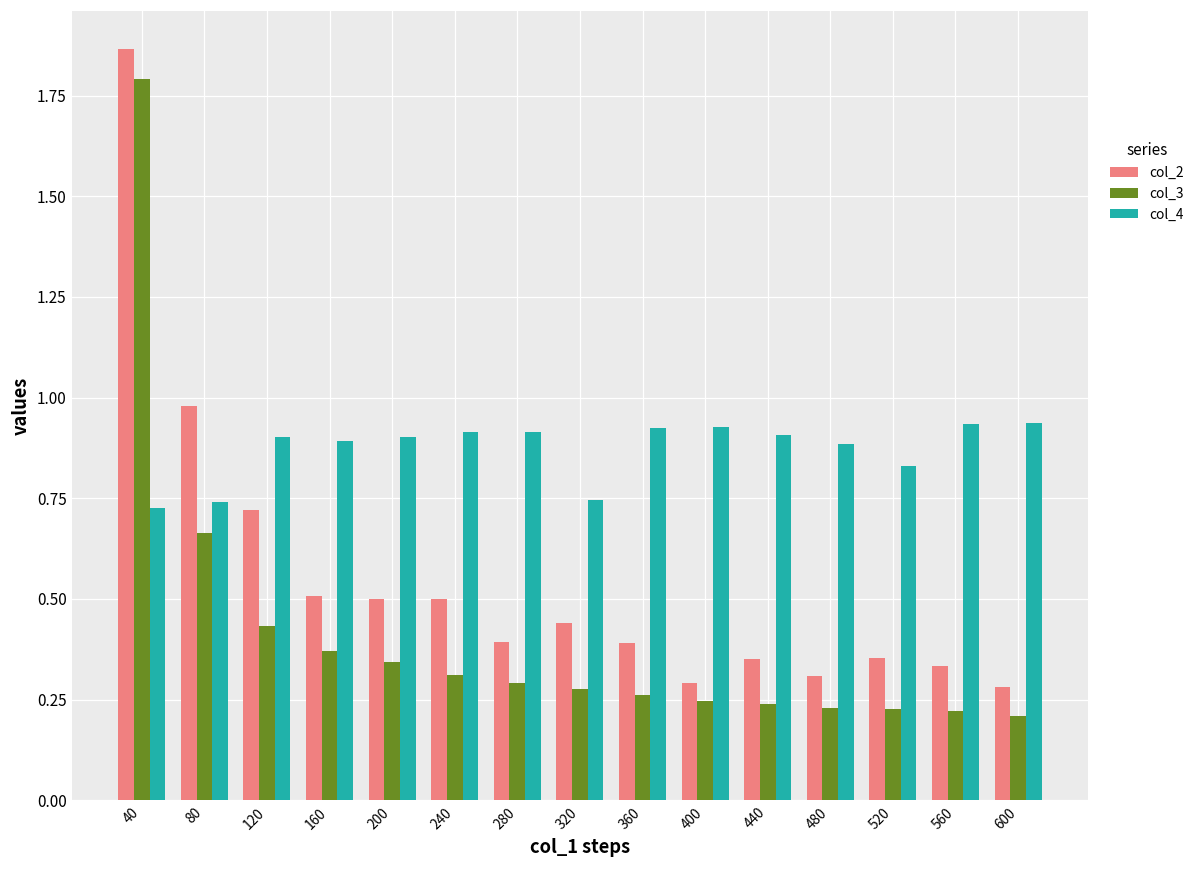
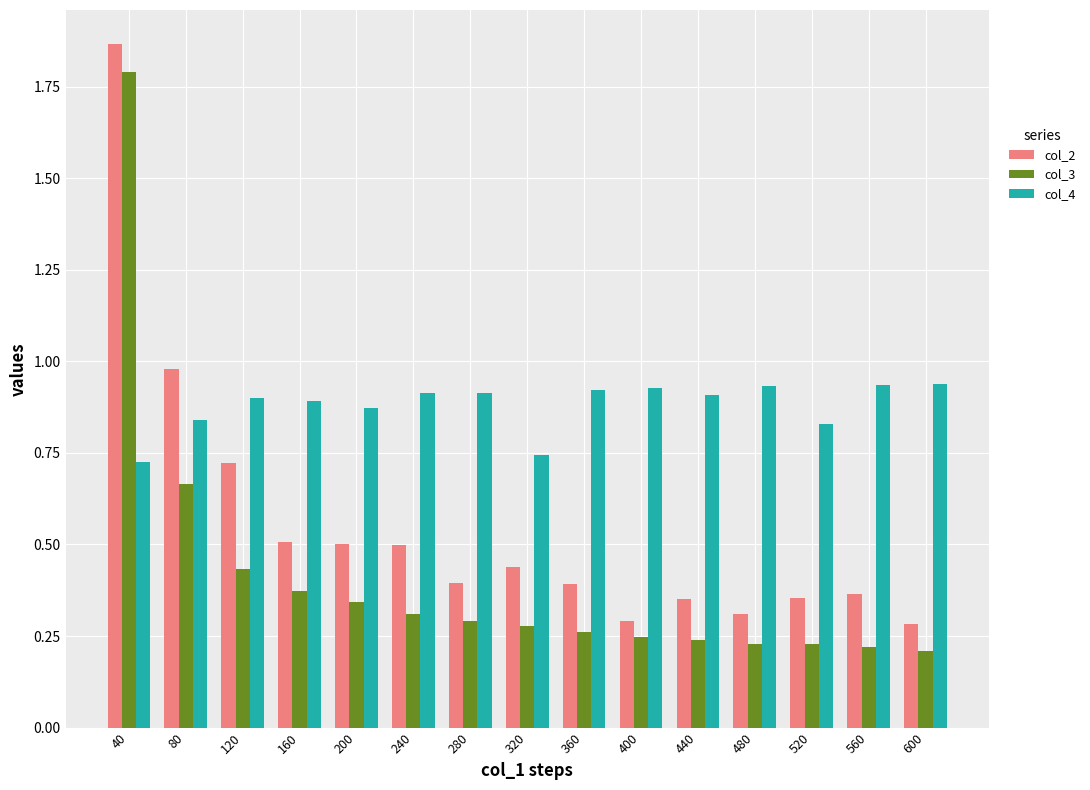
col_4, 80: 0.74 -> 0.84
col_4, 200: 0.90 -> 0.87
col_4, 480: 0.89 -> 0.93
col_2, 560: 0.33 -> 0.36
